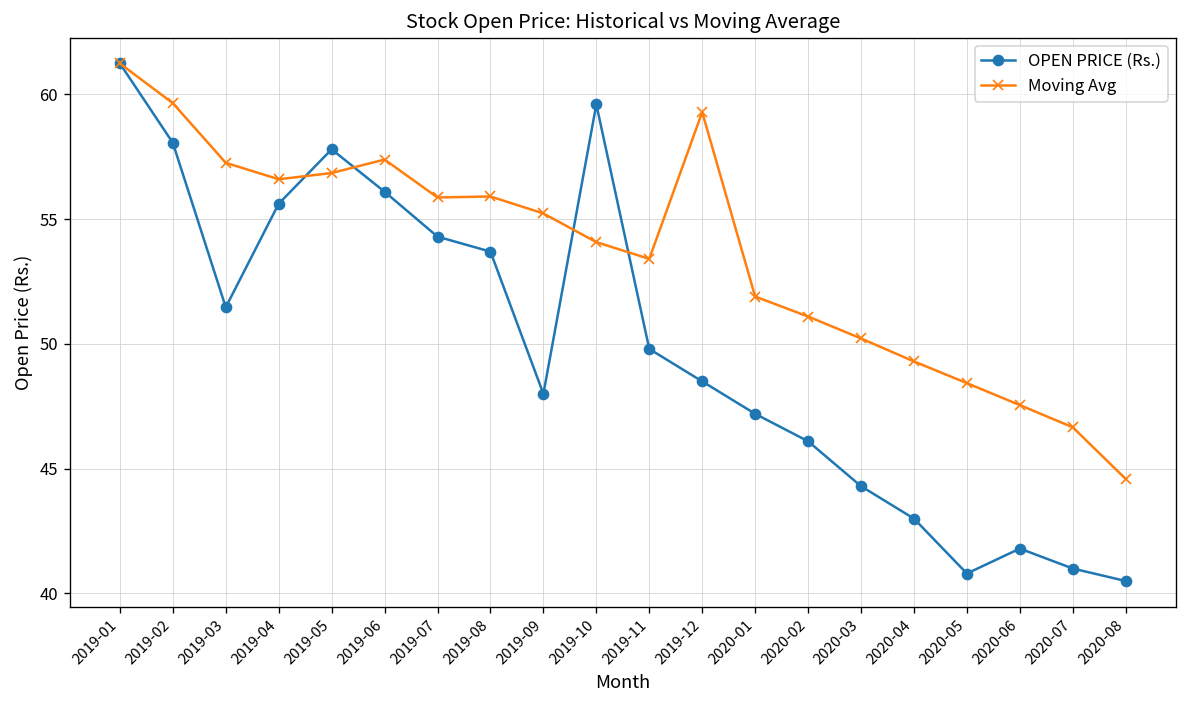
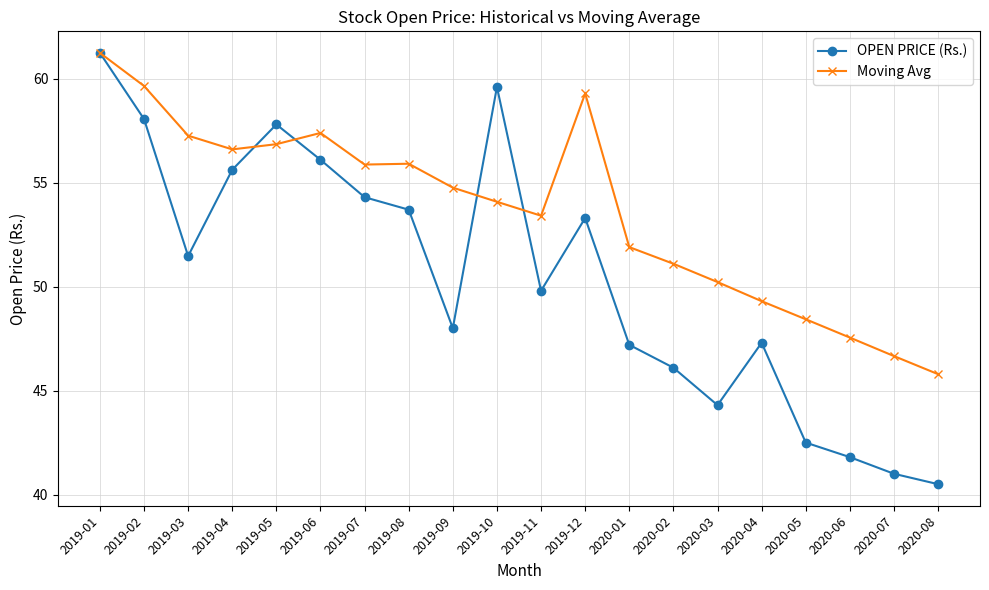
Moving Avg, 2019-09: 55.2 -> 54.8
OPEN PRICE (Rs.), 2019-12: 48.5 -> 53.3
OPEN PRICE (Rs.), 2020-04: 43.0 -> 47.3
OPEN PRICE (Rs.), 2020-05: 40.8 -> 42.5
Moving Avg, 2020-08: 44.6 -> 45.8
